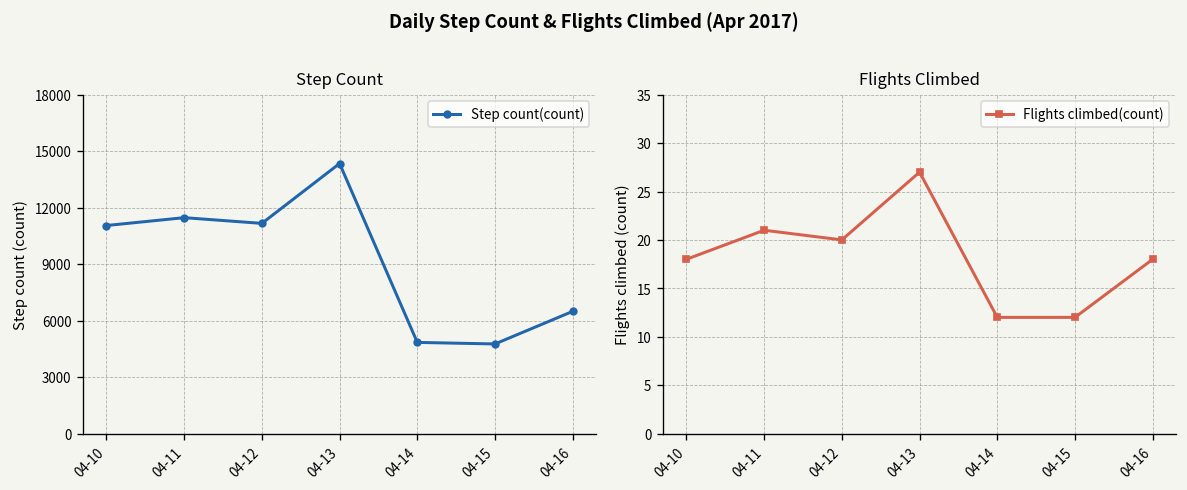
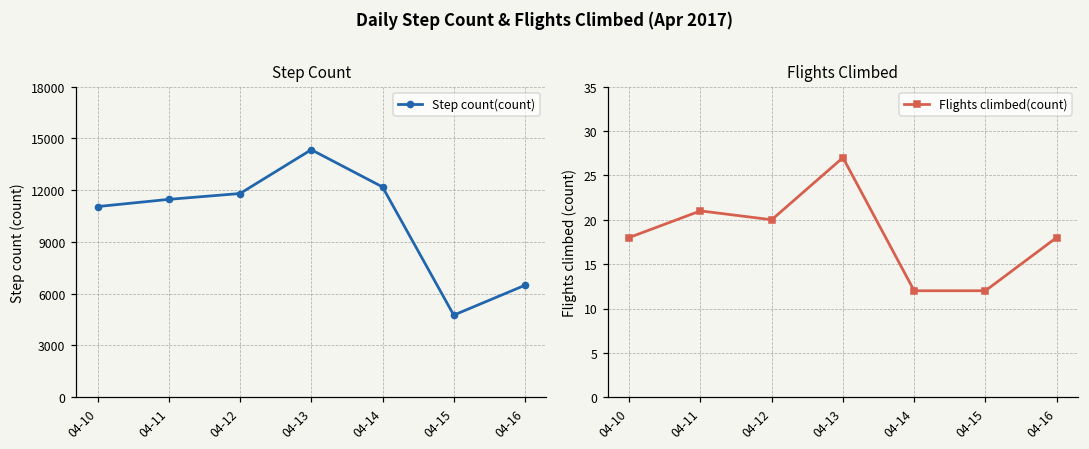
Step Count, 04-12: 11200 -> 11800
Step Count, 04-14: 4800 -> 12200
